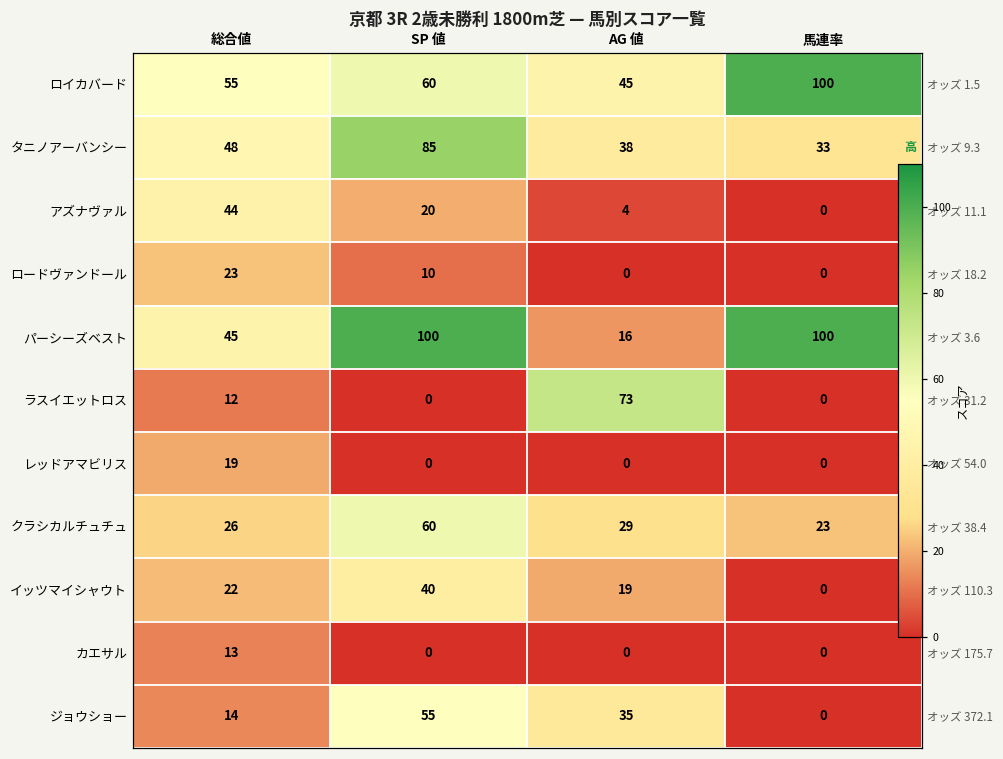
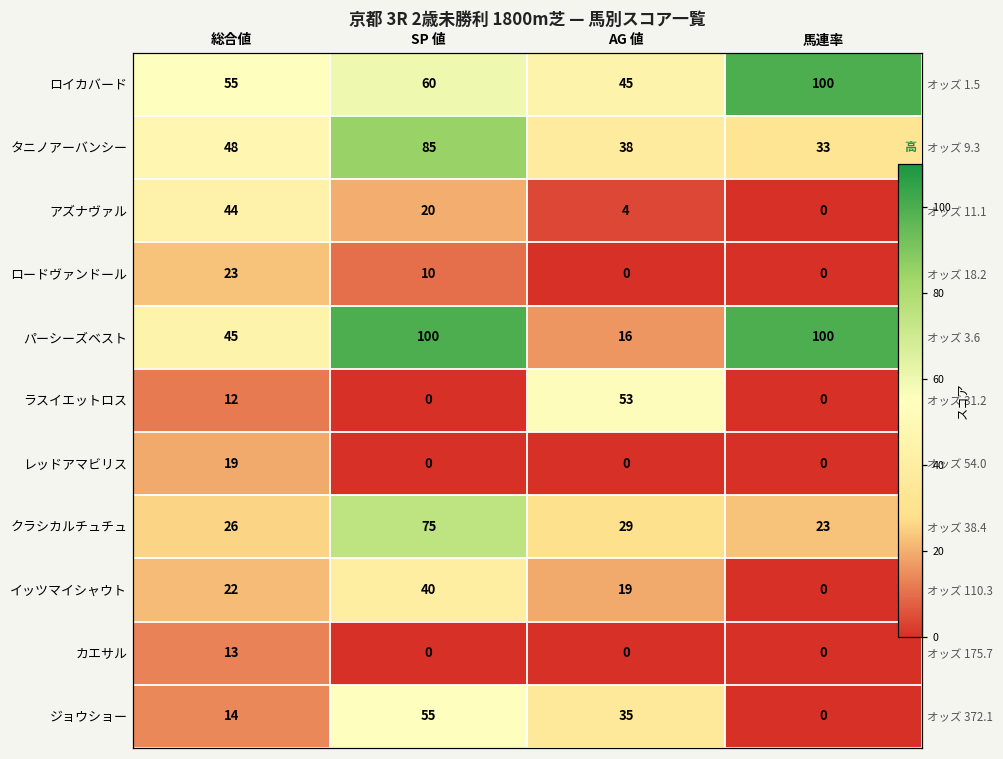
ラスイエットロス, AG 値: 73 -> 53
クラシカルチュチュ, SP 値: 60 -> 75
